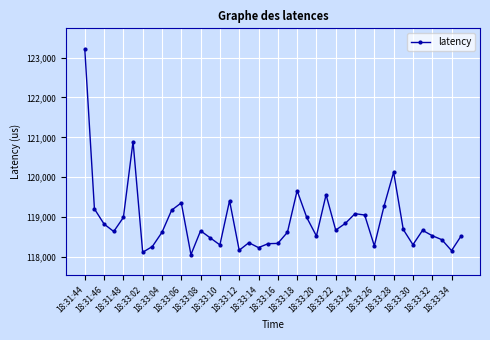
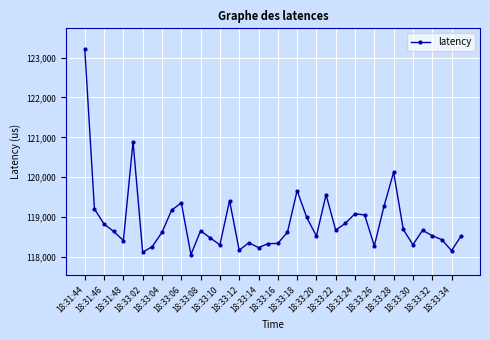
18:31:48: 119,000 -> 118,400
